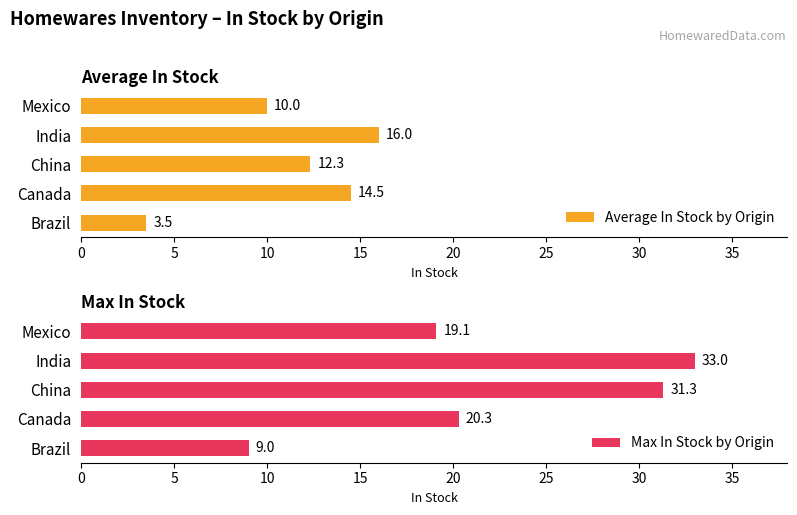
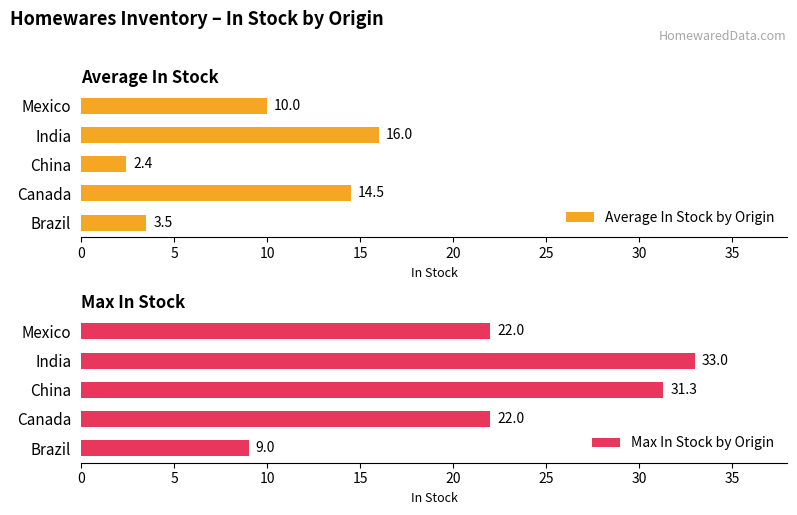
Average In Stock, China: 12.3 -> 2.4
Max In Stock, Mexico: 19.1 -> 22.0
Max In Stock, Canada: 20.3 -> 22.0
